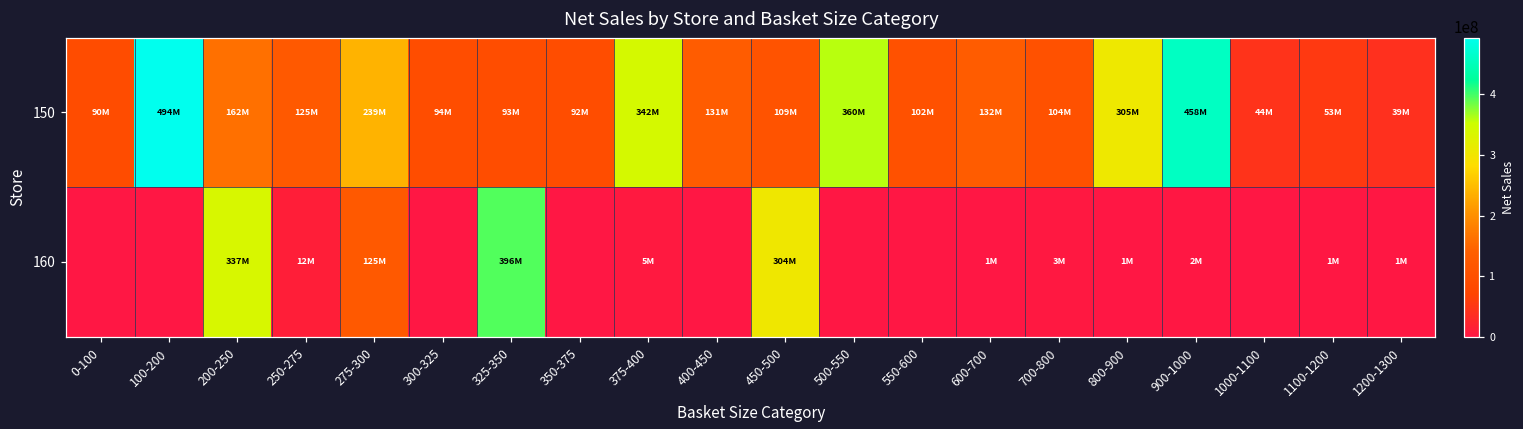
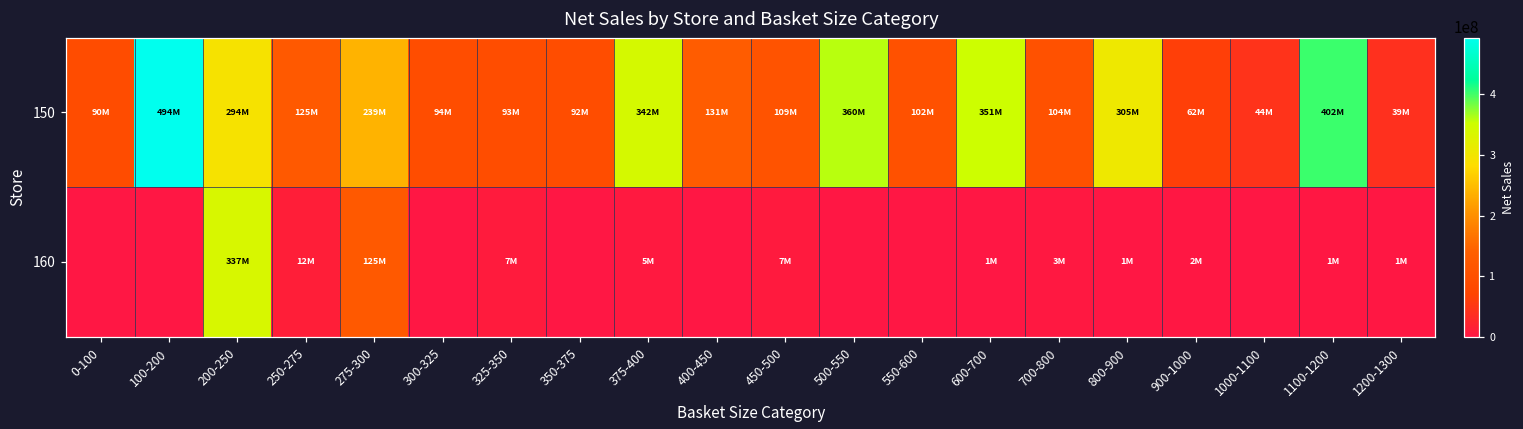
150, 200-250: 162M -> 294M
150, 600-700: 132M -> 351M
150, 900-1000: 458M -> 62M
150, 1100-1200: 53M -> 402M
160, 325-350: 396M -> 7M
160, 450-500: 304M -> 7M
